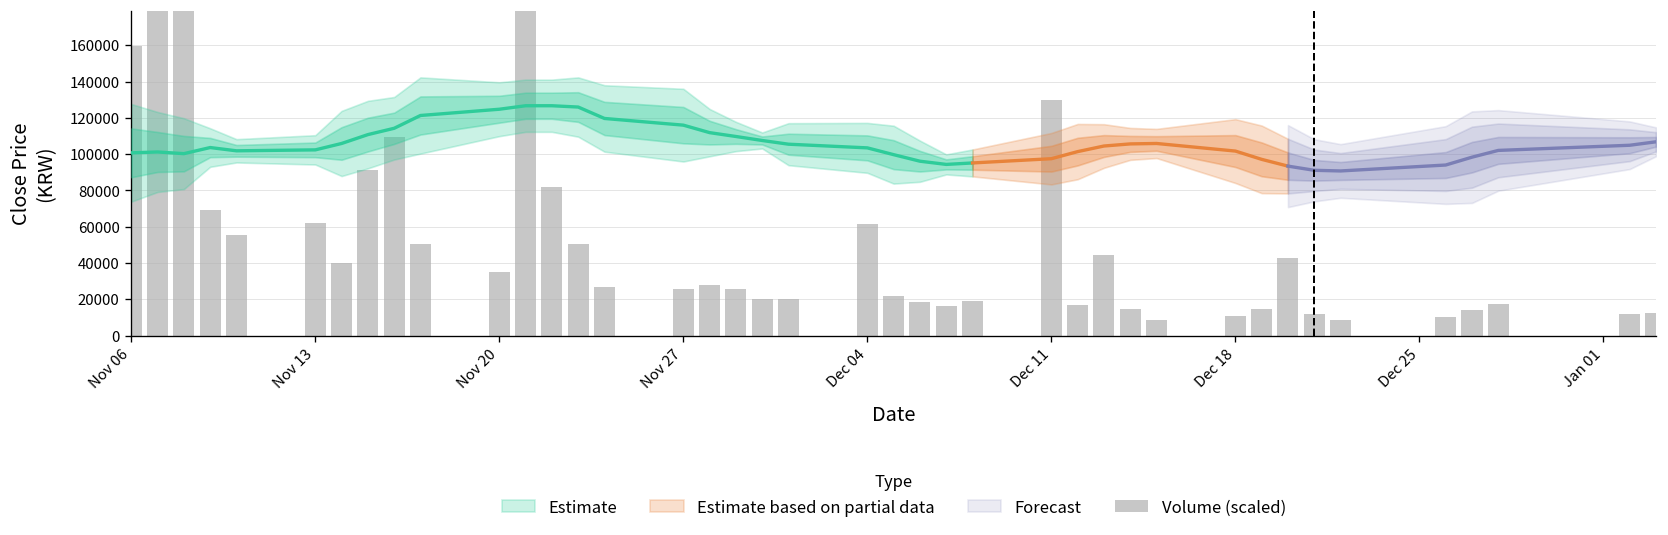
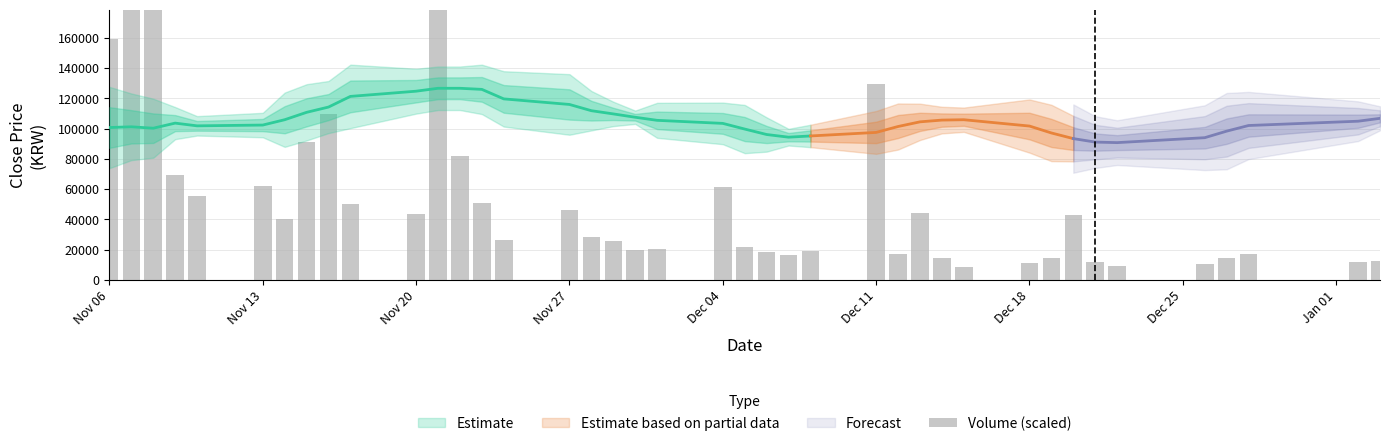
Volume (scaled), Nov 20: 35000 -> 44000
Volume (scaled), Nov 27: 26000 -> 46000
